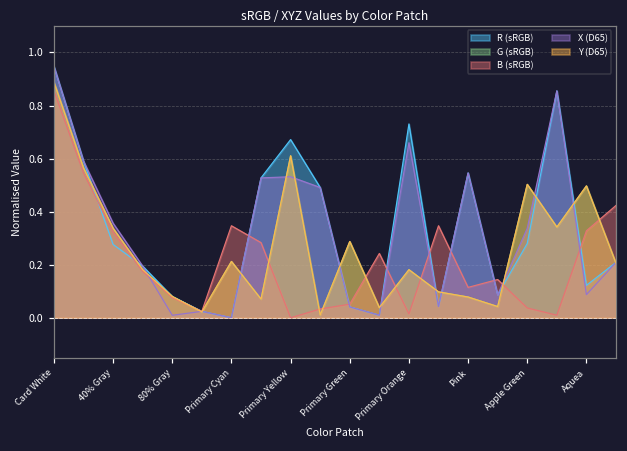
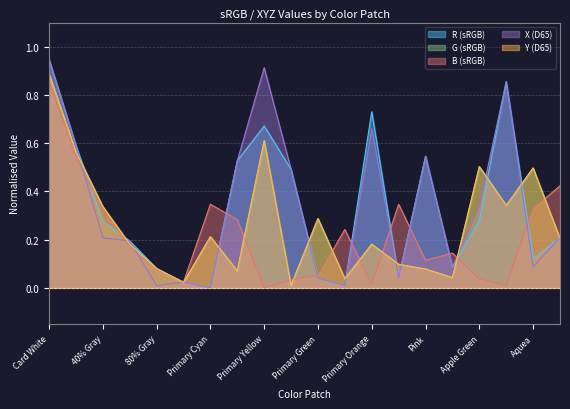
X (D65), 40% Gray: 0.36 -> 0.21
X (D65), Primary Yellow: 0.53 -> 0.91
